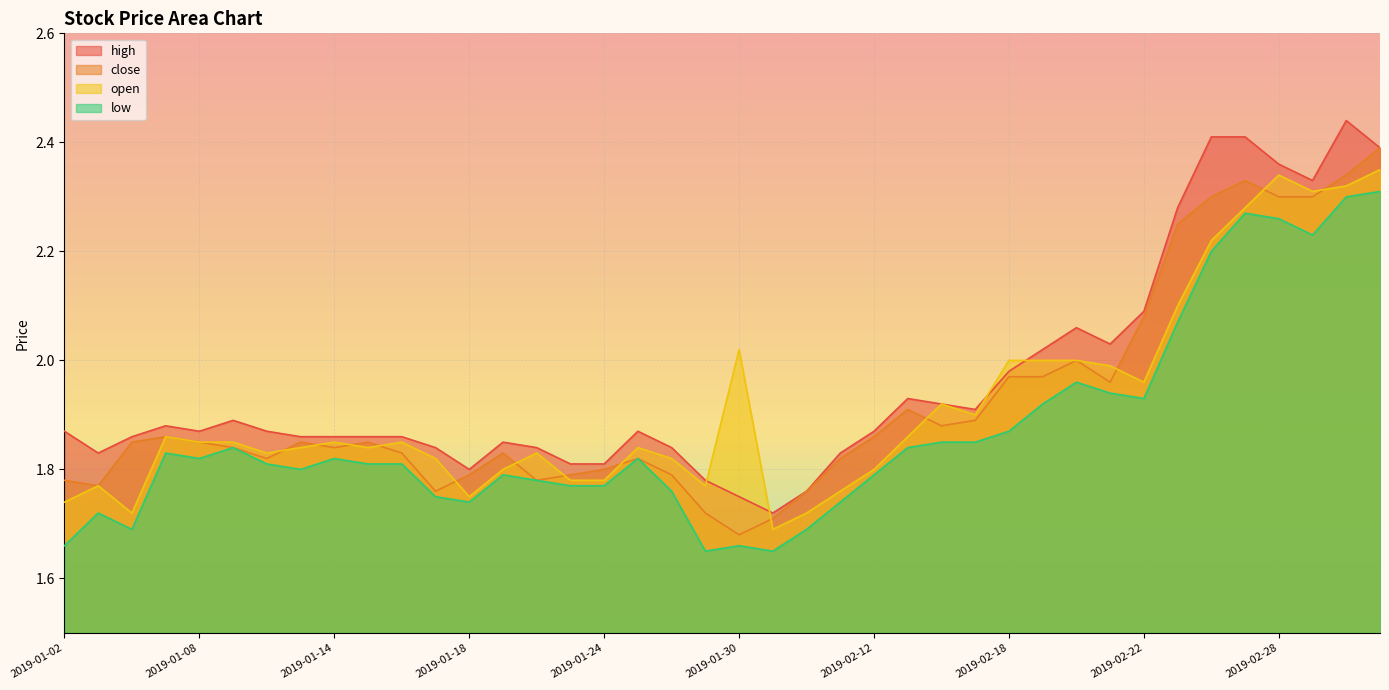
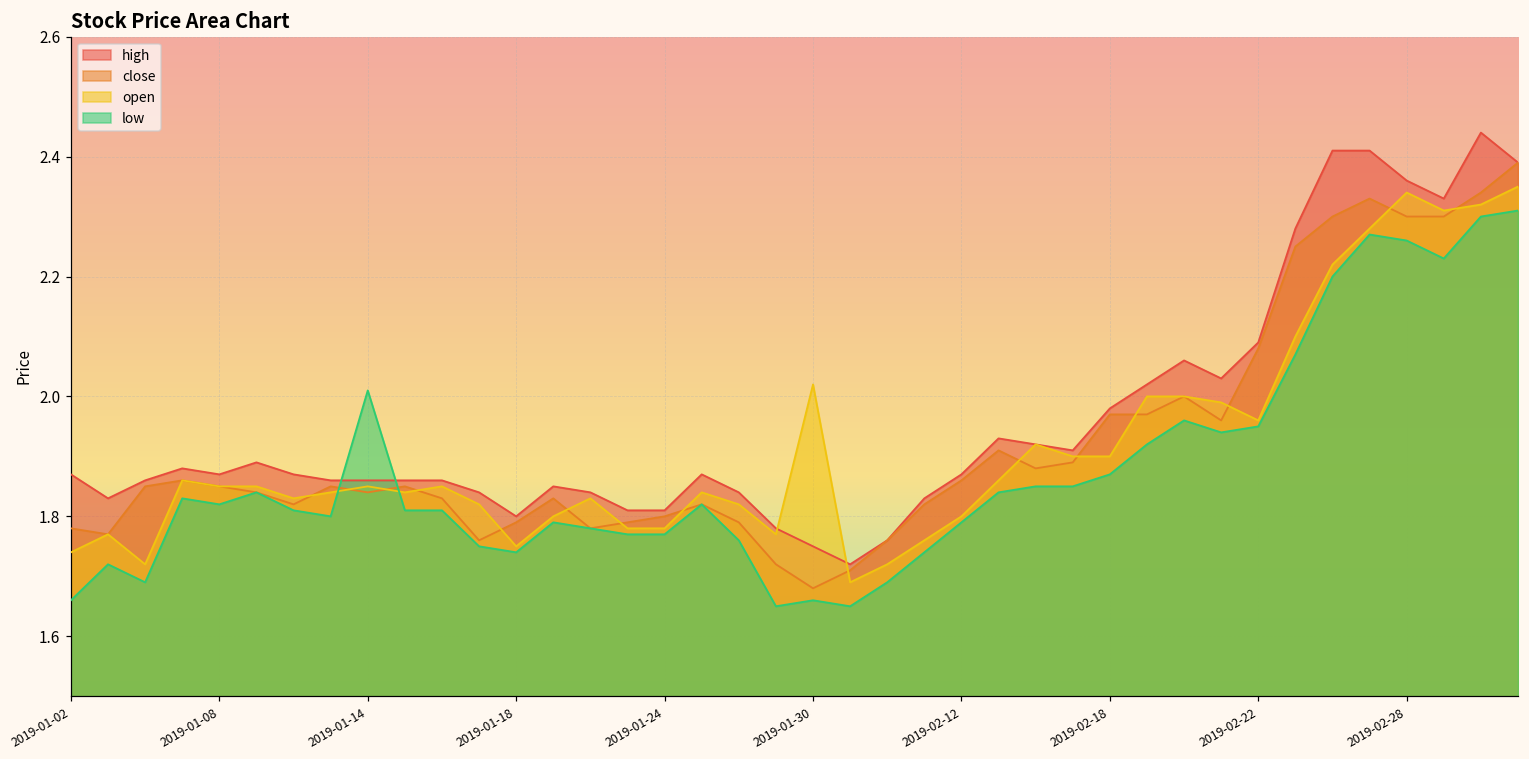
low, 2019-01-14: 1.82 -> 2.01
open, 2019-02-18: 2.0 -> 1.9
low, 2019-02-22: 1.93 -> 1.95
